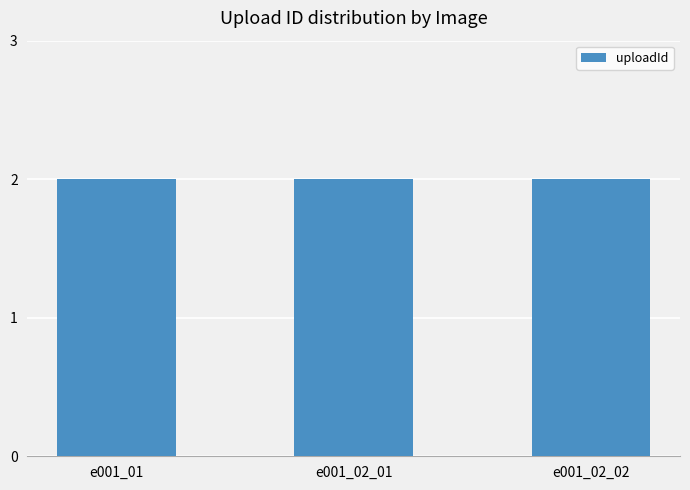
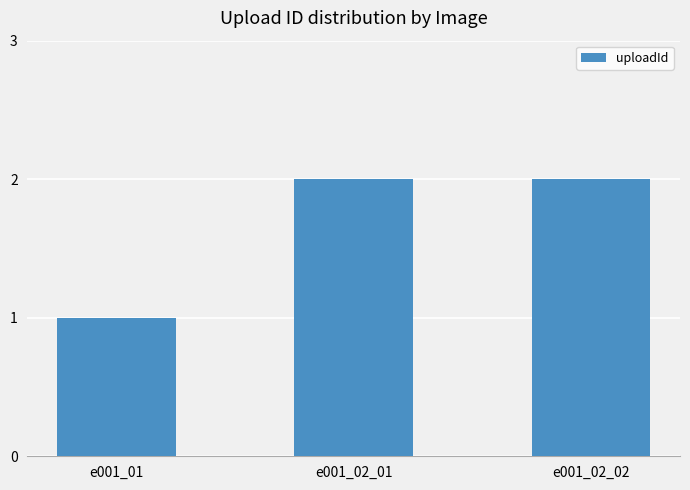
e001_01: 2 -> 1
